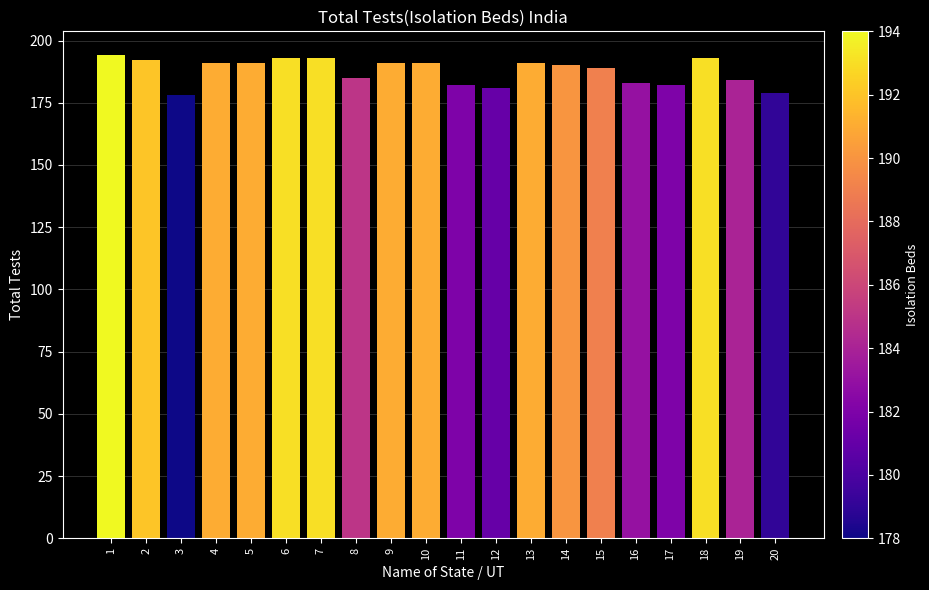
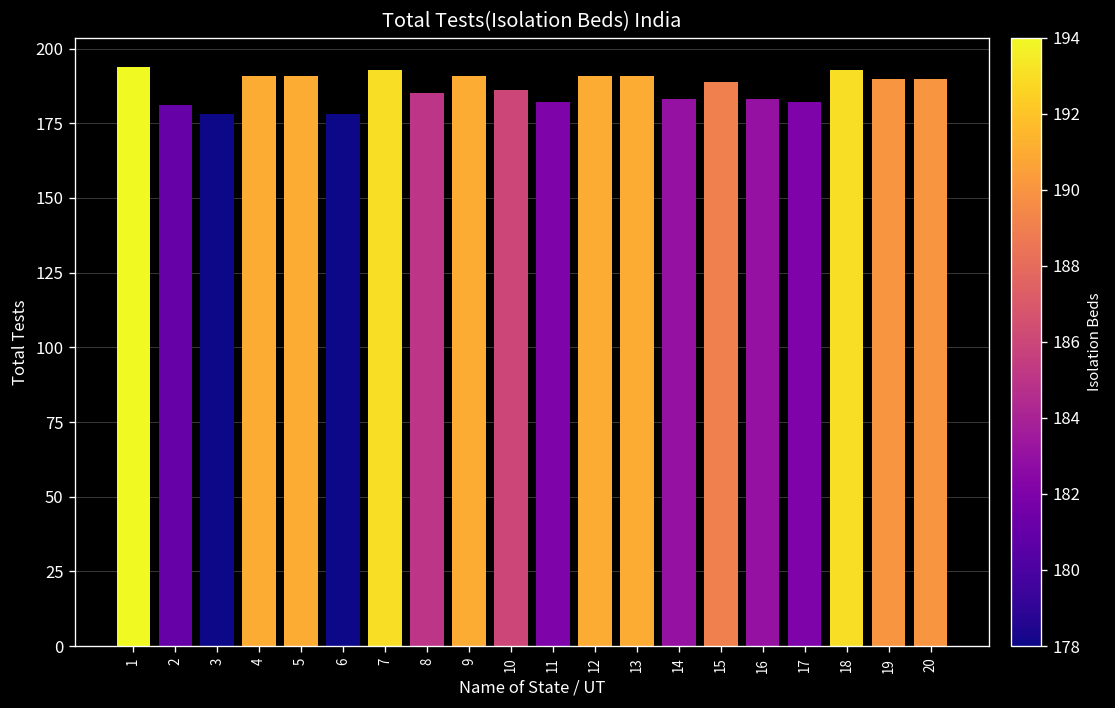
2: 192 -> 181
6: 193 -> 178
10: 191 -> 186
12: 181 -> 191
14: 190 -> 183
19: 184 -> 190
20: 179 -> 190
